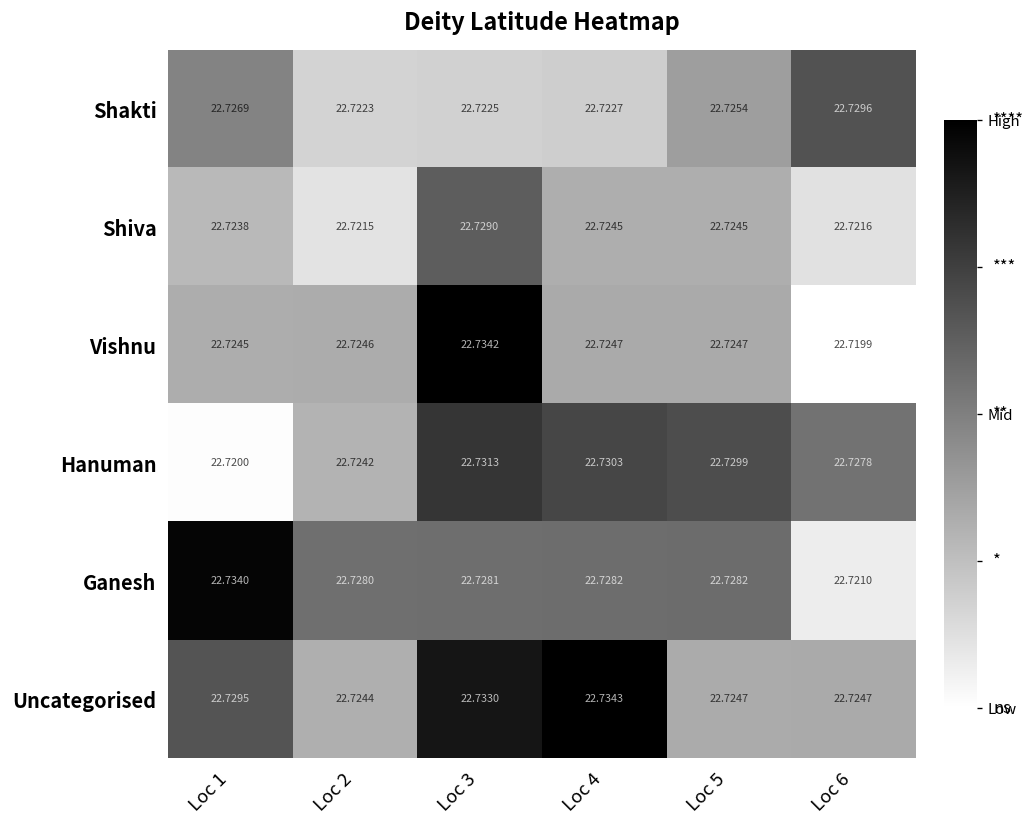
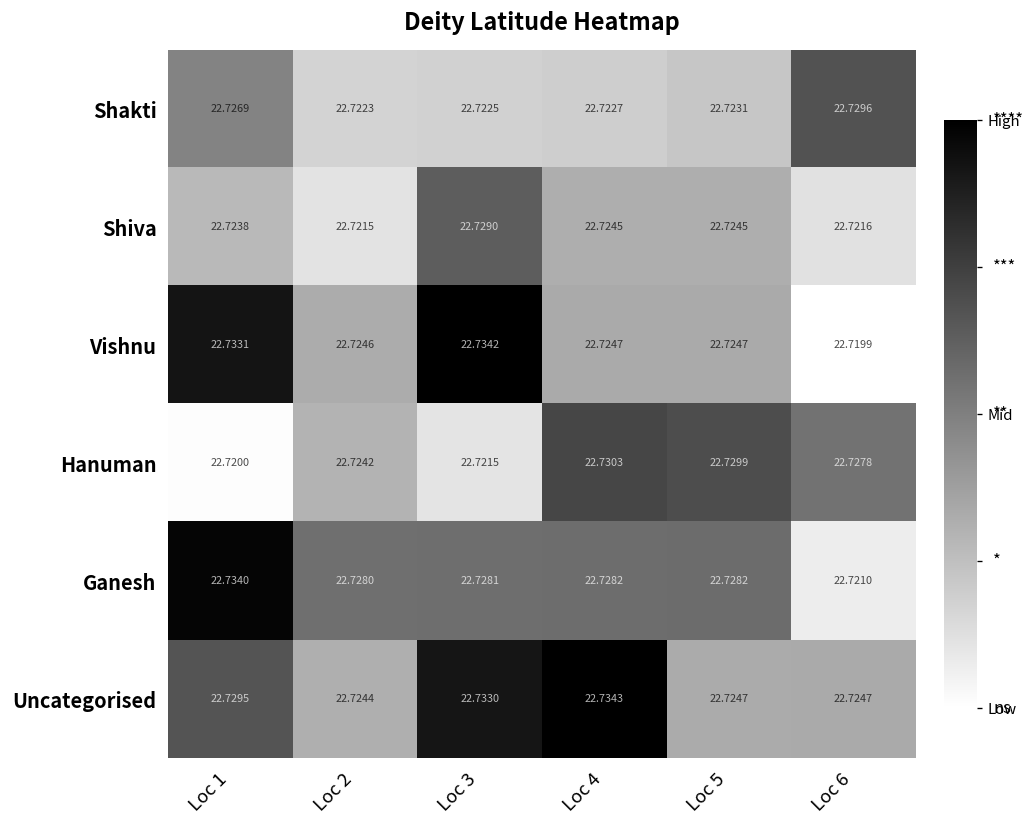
Shakti, Loc 5: 22.7254 -> 22.7231
Vishnu, Loc 1: 22.7245 -> 22.7331
Hanuman, Loc 3: 22.7313 -> 22.7215
